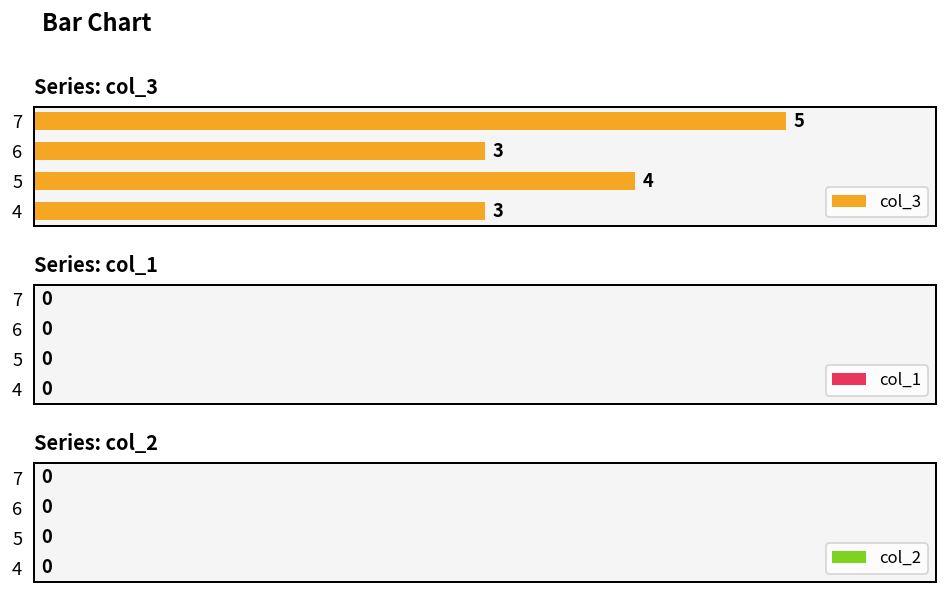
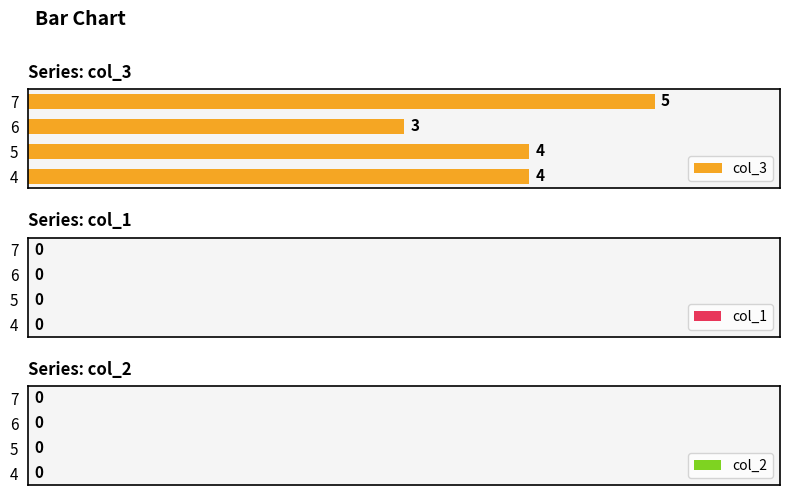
Series: col_3, 4: 3 -> 4
